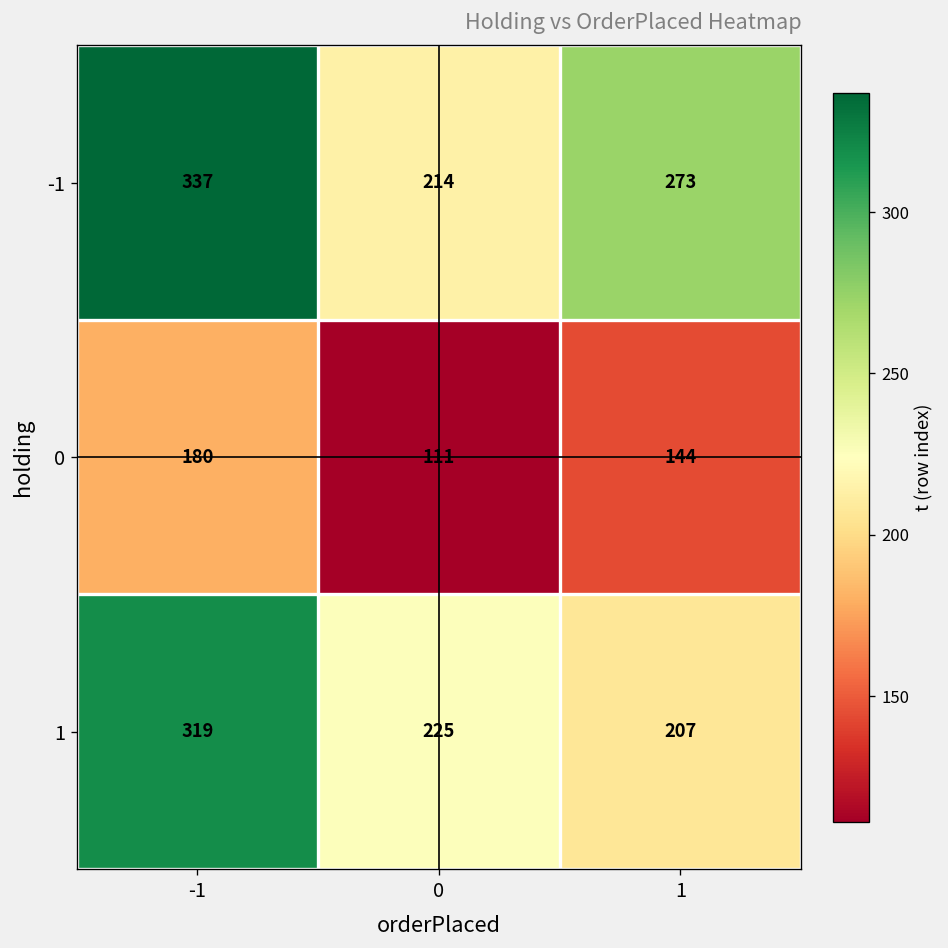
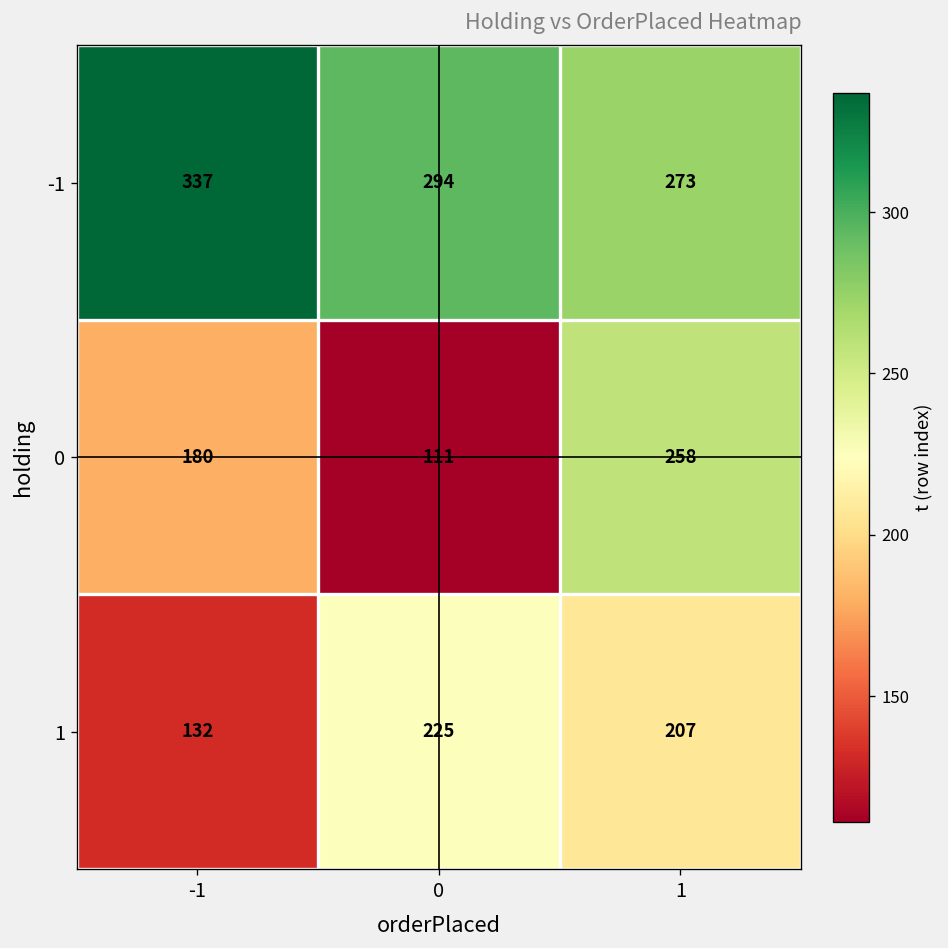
-1, 0: 214 -> 294
0, 1: 144 -> 258
1, -1: 319 -> 132
